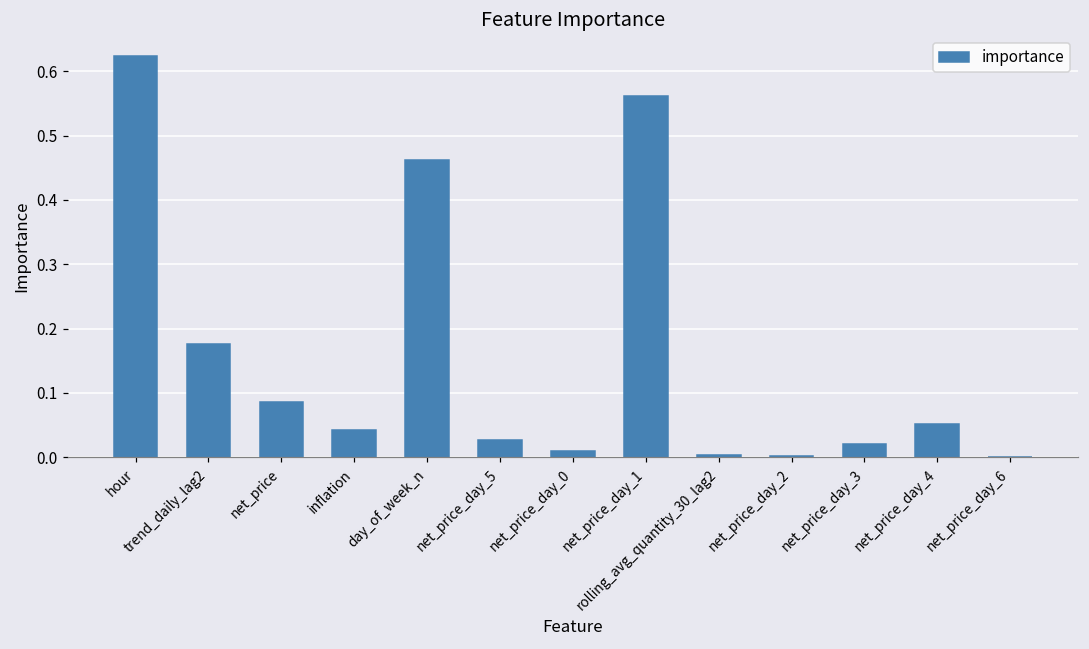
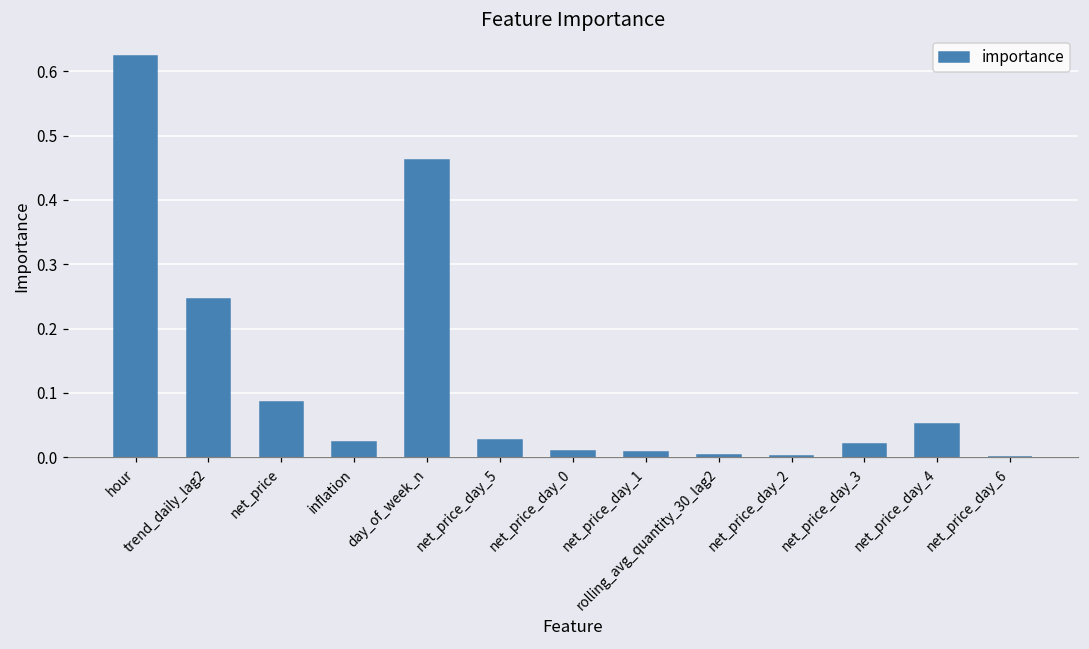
trend_daily_lag2: 0.18 -> 0.25
inflation: 0.04 -> 0.02
net_price_day_1: 0.56 -> 0.01
